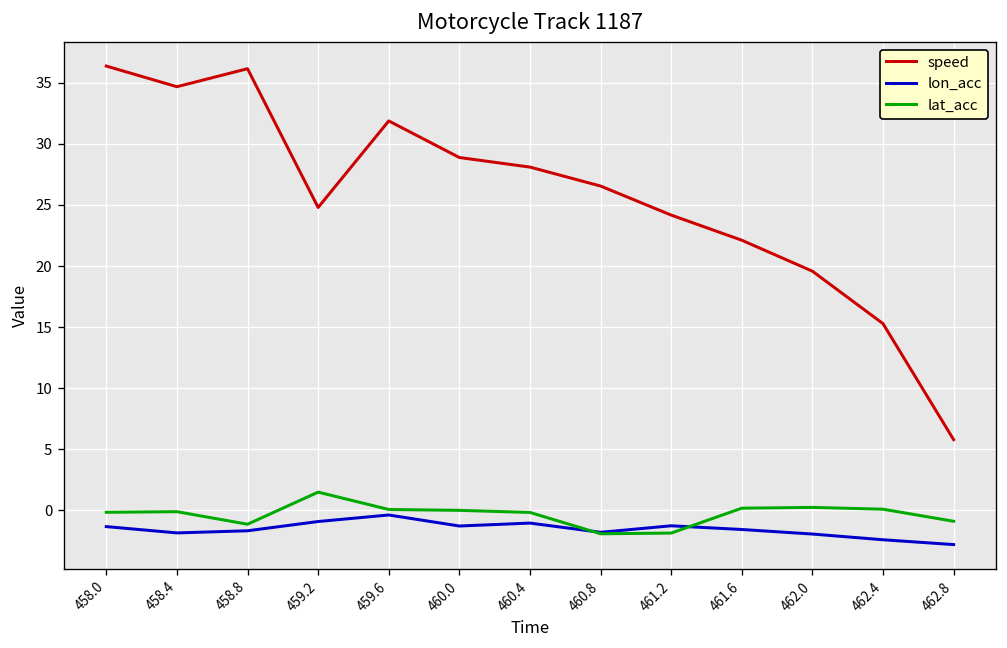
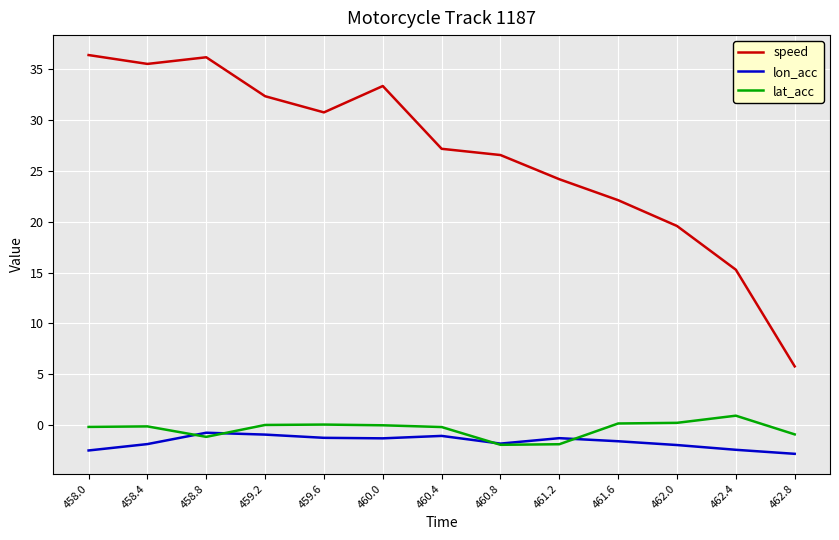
lon_acc, 458.0: -1.3 -> -2.5
speed, 458.4: 34.7 -> 35.5
lon_acc, 458.8: -1.7 -> -0.7
speed, 459.2: 24.8 -> 32.3
lat_acc, 459.2: 1.5 -> 0.0
speed, 459.6: 31.9 -> 30.7
lon_acc, 459.6: -0.4 -> -1.2
speed, 460.0: 28.9 -> 33.3
speed, 460.4: 28.1 -> 27.2
lat_acc, 462.4: 0.1 -> 0.9
